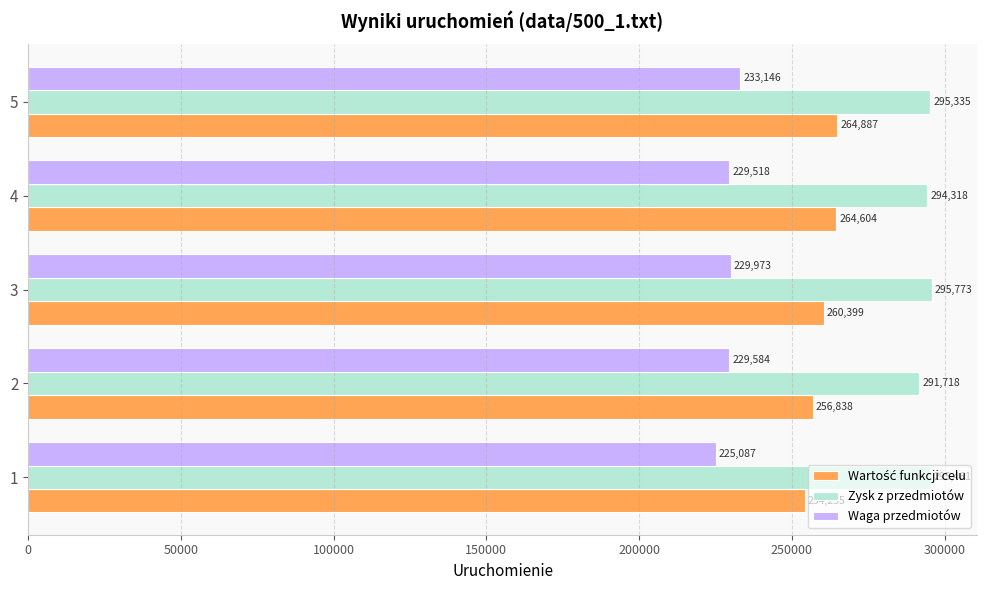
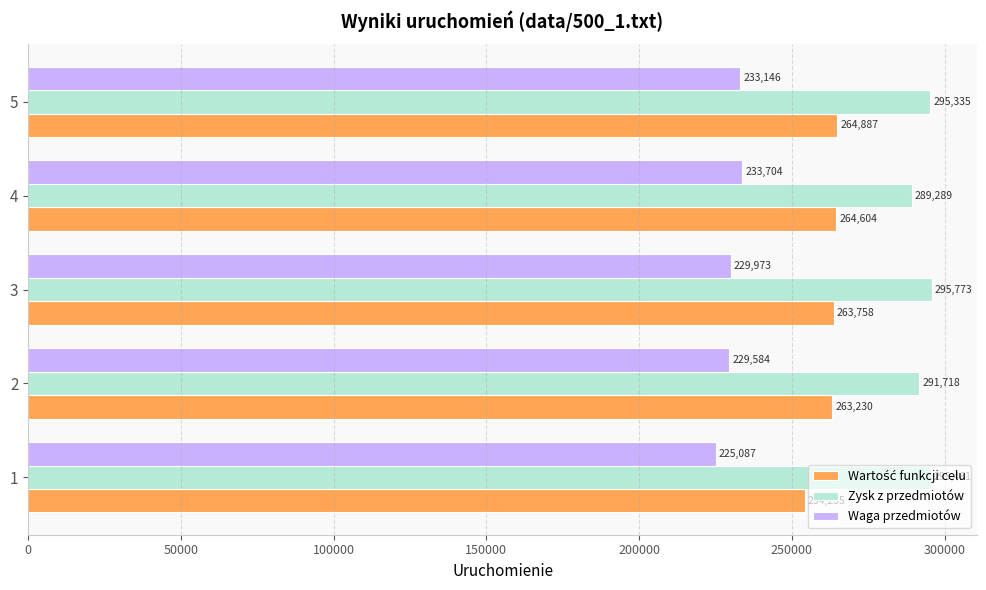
Waga przedmiotów, 4: 229,518 -> 233,704
Zysk z przedmiotów, 4: 294,318 -> 289,289
Wartość funkcji celu, 3: 260,399 -> 263,758
Wartość funkcji celu, 2: 256,838 -> 263,230
